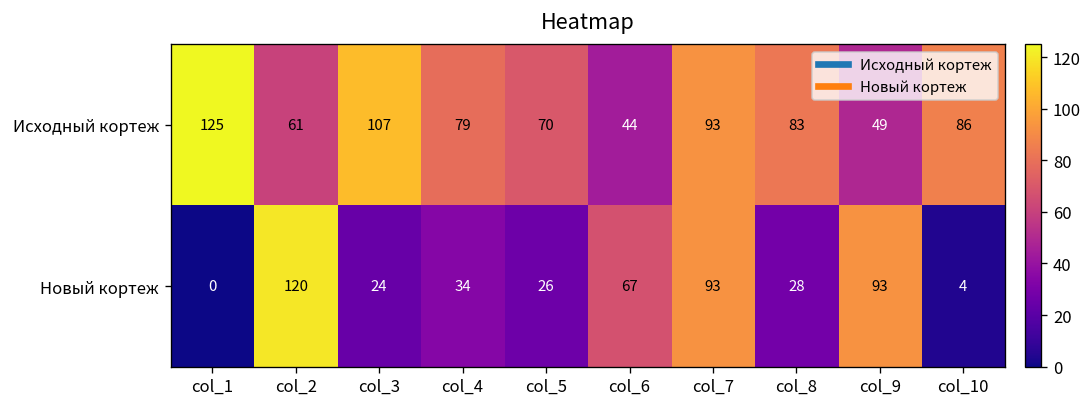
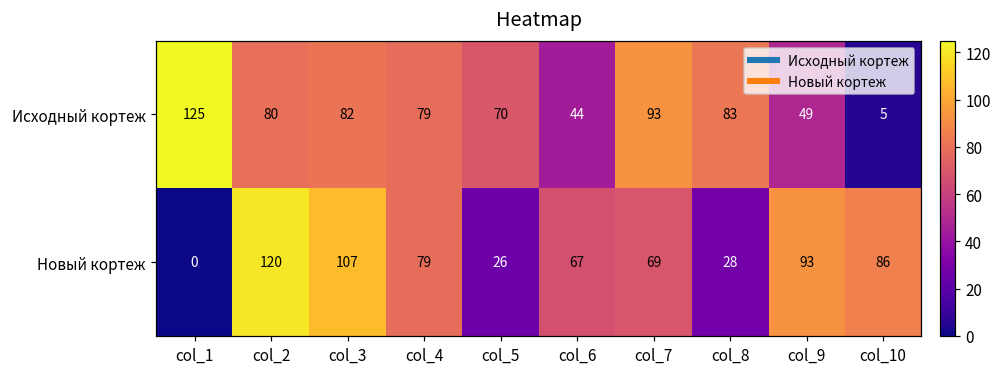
Исходный кортеж, col_2: 61 -> 80
Исходный кортеж, col_3: 107 -> 82
Исходный кортеж, col_10: 86 -> 5
Новый кортеж, col_3: 24 -> 107
Новый кортеж, col_4: 34 -> 79
Новый кортеж, col_7: 93 -> 69
Новый кортеж, col_10: 4 -> 86
